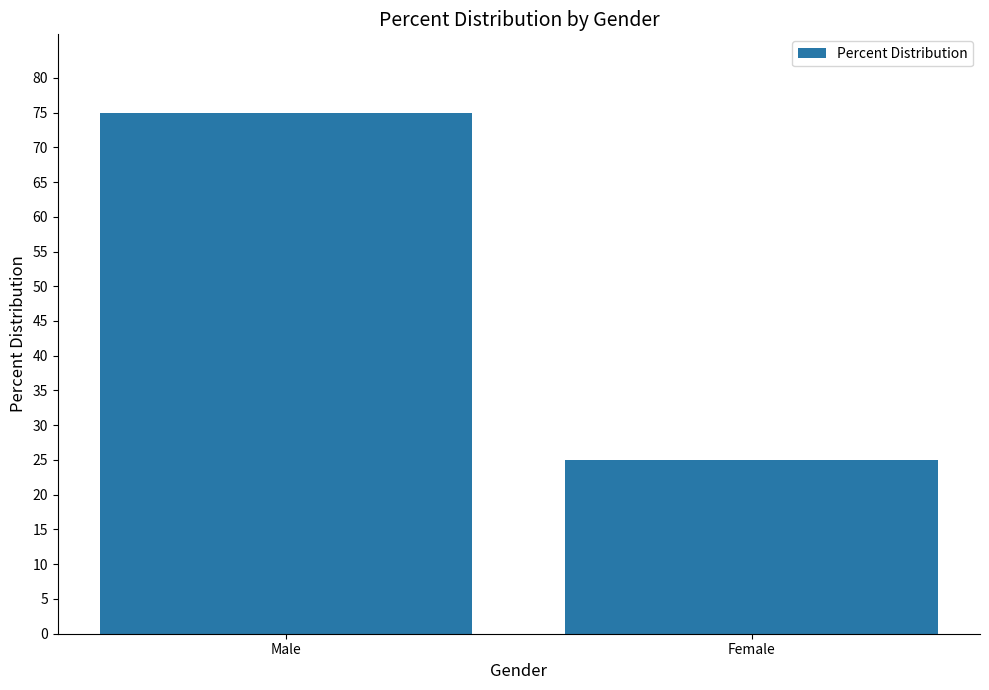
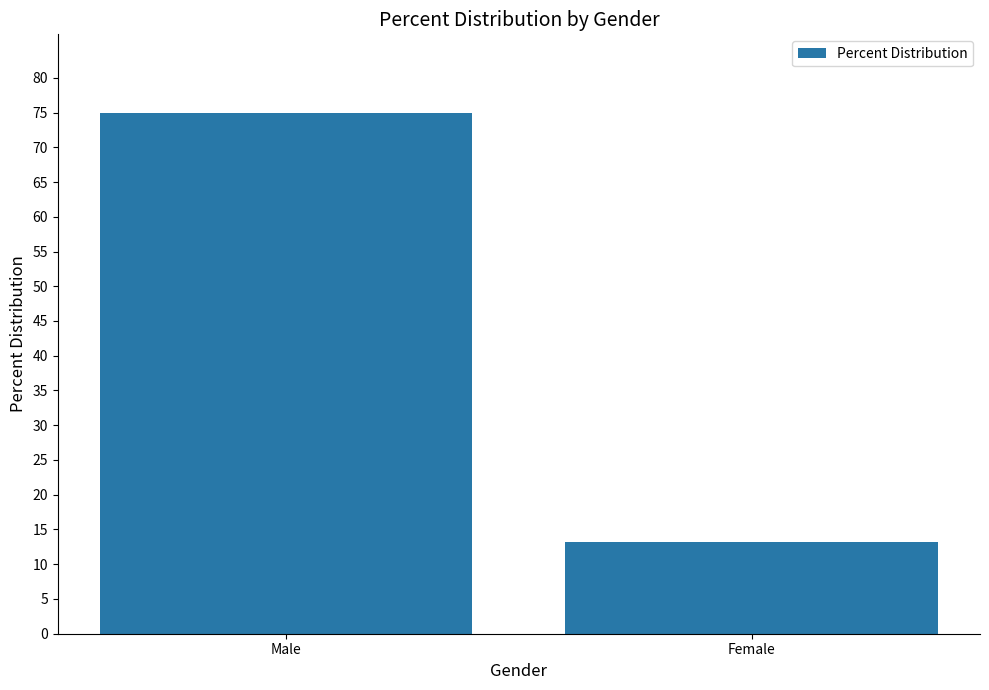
Female: 25 -> 13
